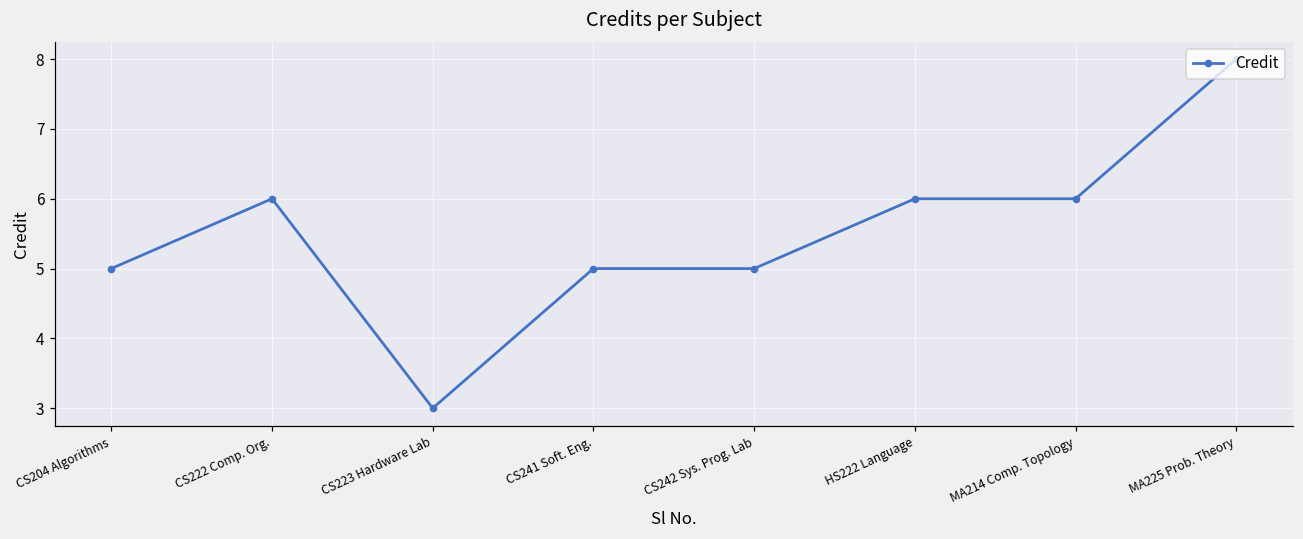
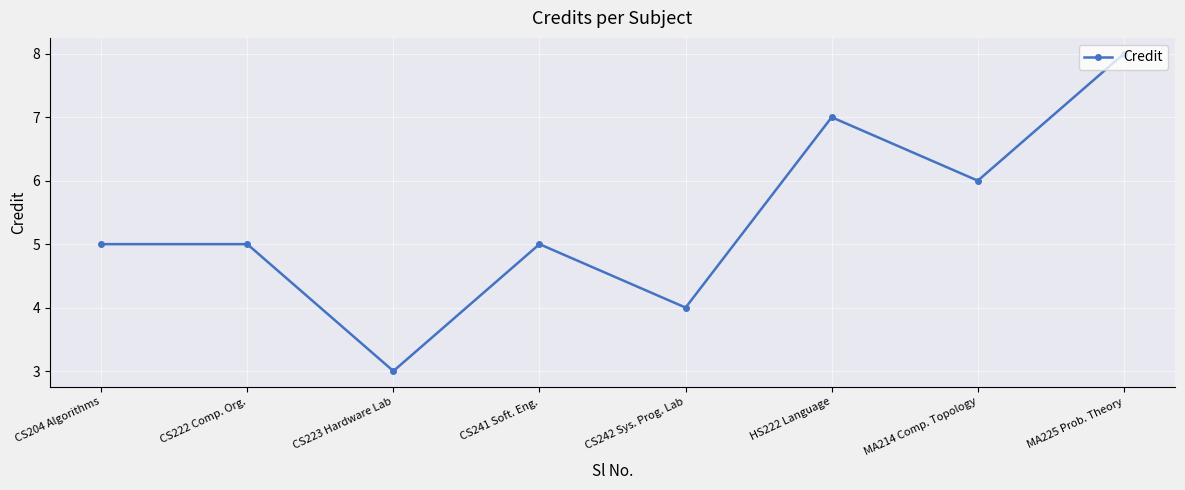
CS222 Comp. Org.: 6 -> 5
CS242 Sys. Prog. Lab: 5 -> 4
HS222 Language: 6 -> 7
